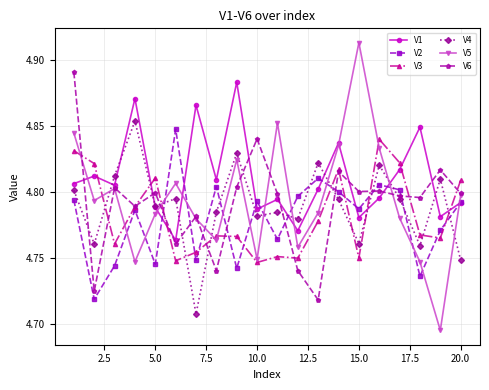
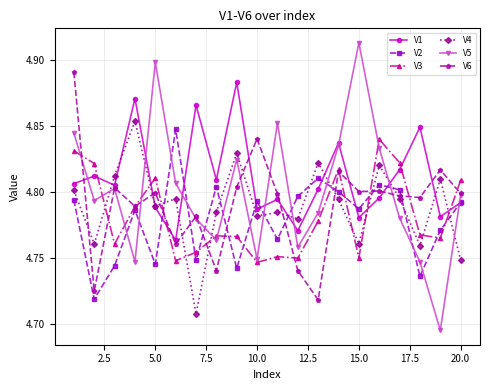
V5, 5.0: 4.784 -> 4.898
